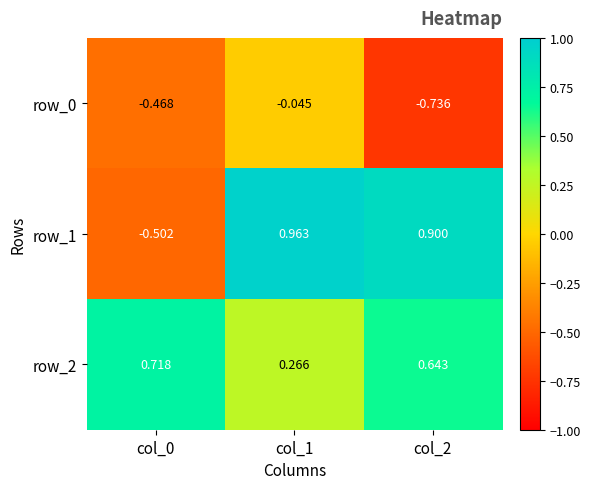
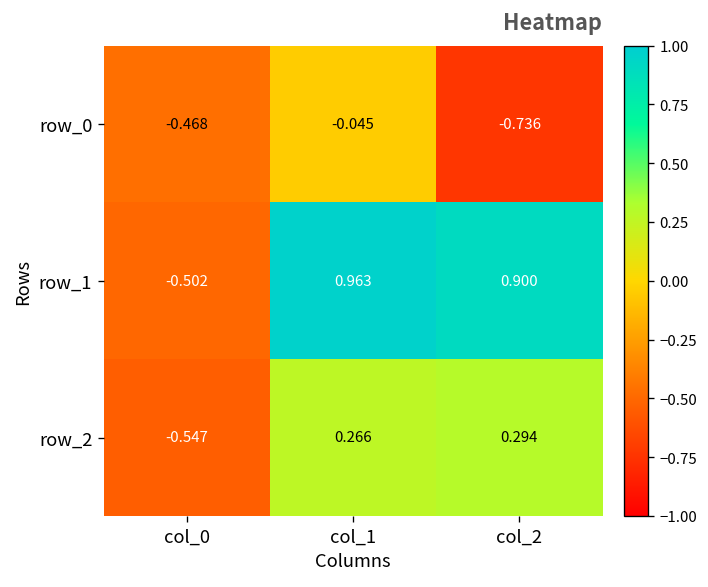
row_2, col_0: 0.718 -> -0.547
row_2, col_2: 0.643 -> 0.294
